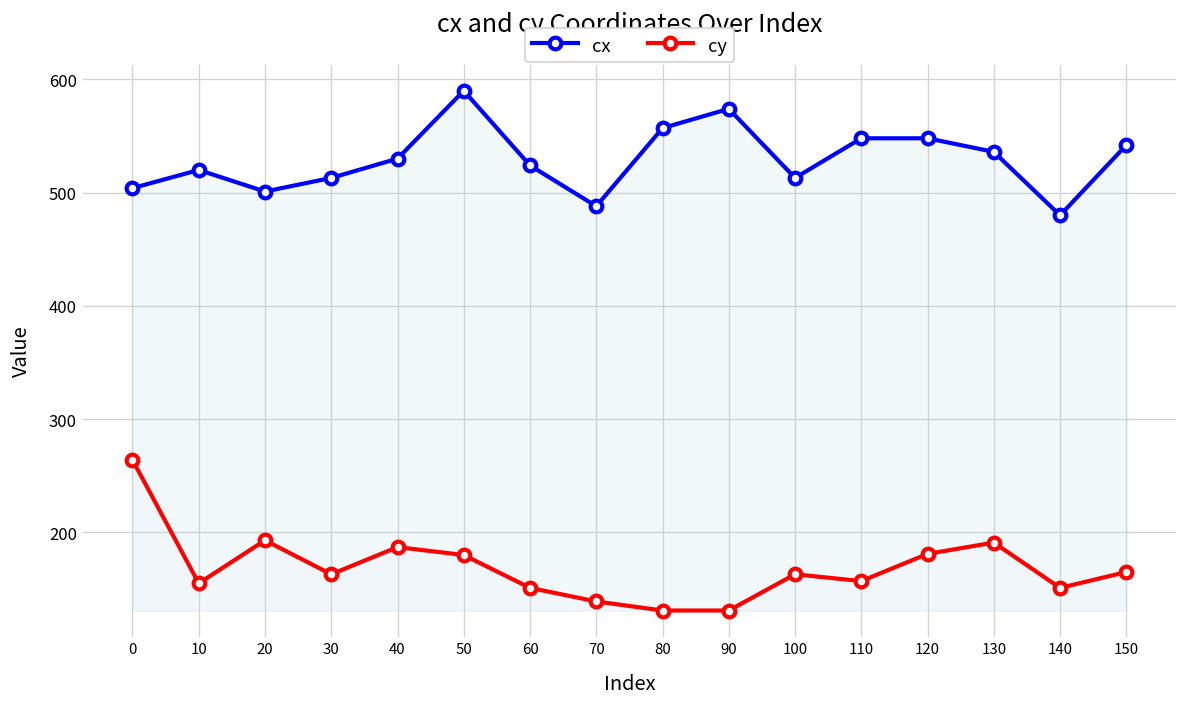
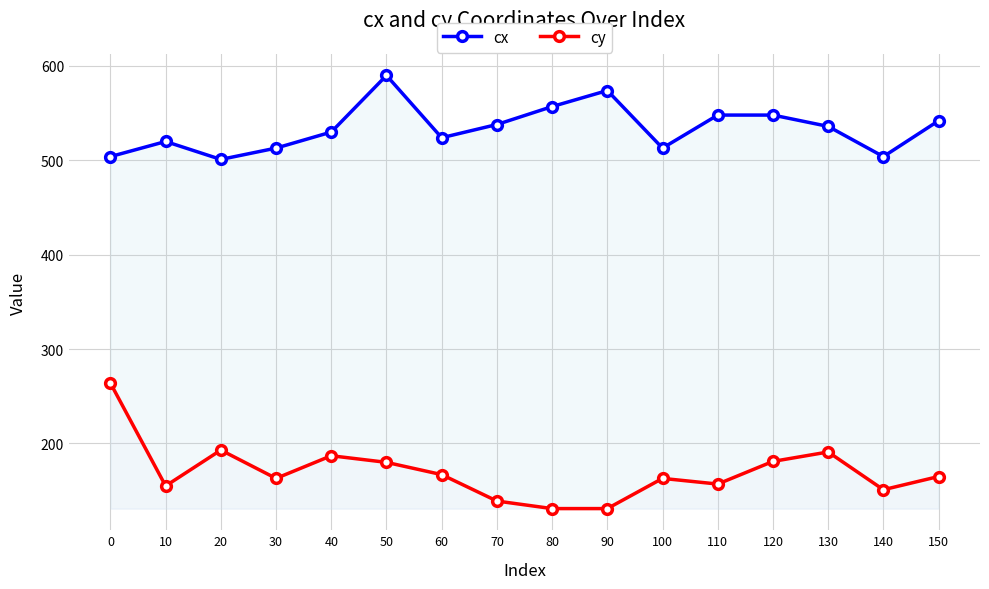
cy, 60: 150 -> 170
cx, 70: 490 -> 540
cx, 140: 480 -> 500
